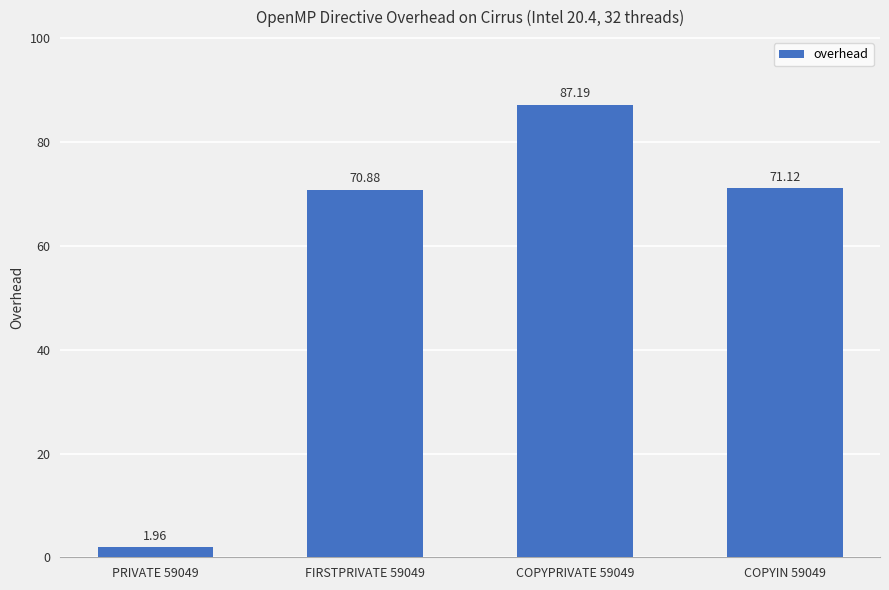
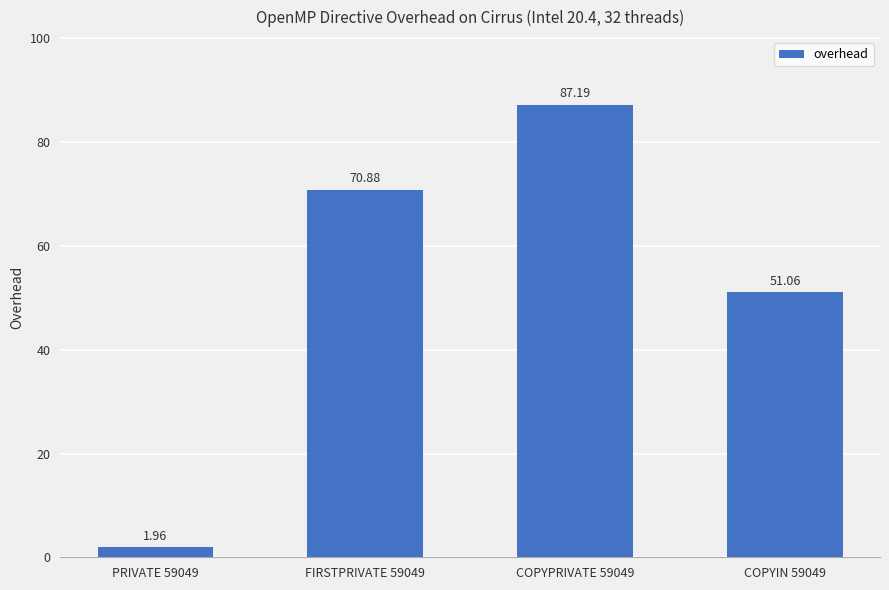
COPYIN 59049: 71.12 -> 51.06
